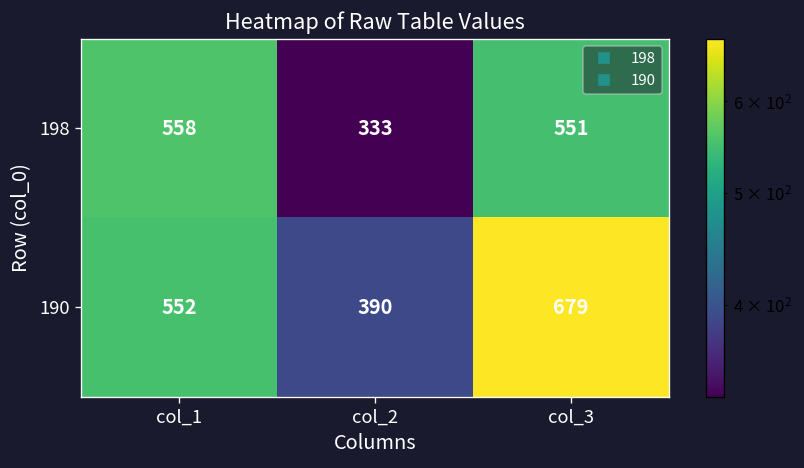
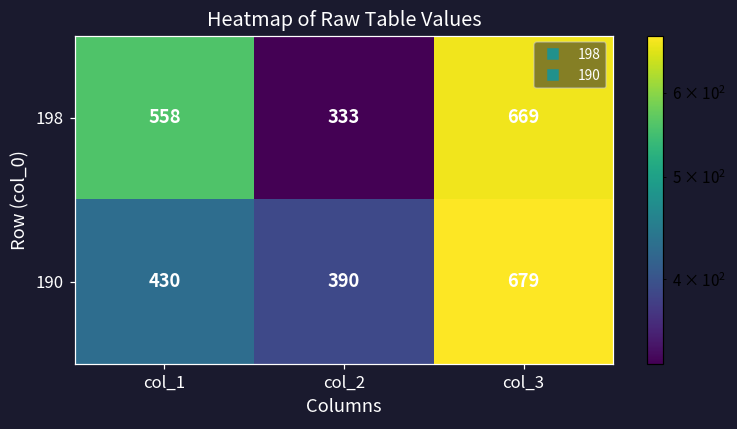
198, col_3: 551 -> 669
190, col_1: 552 -> 430
